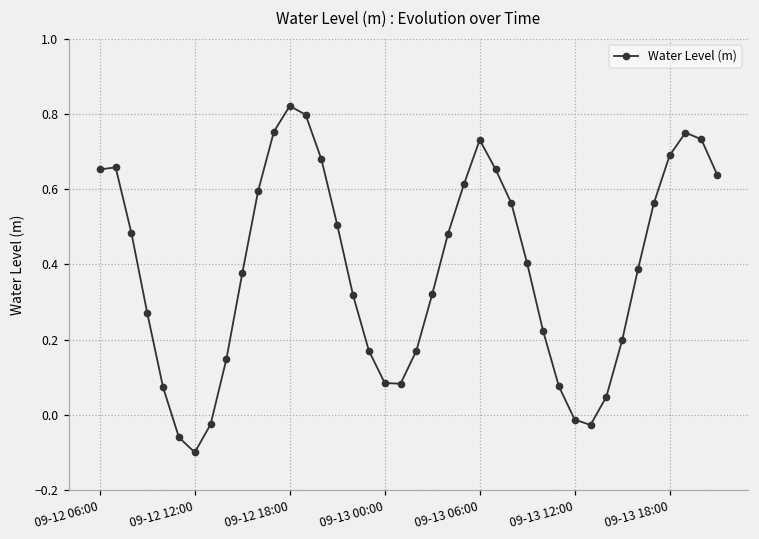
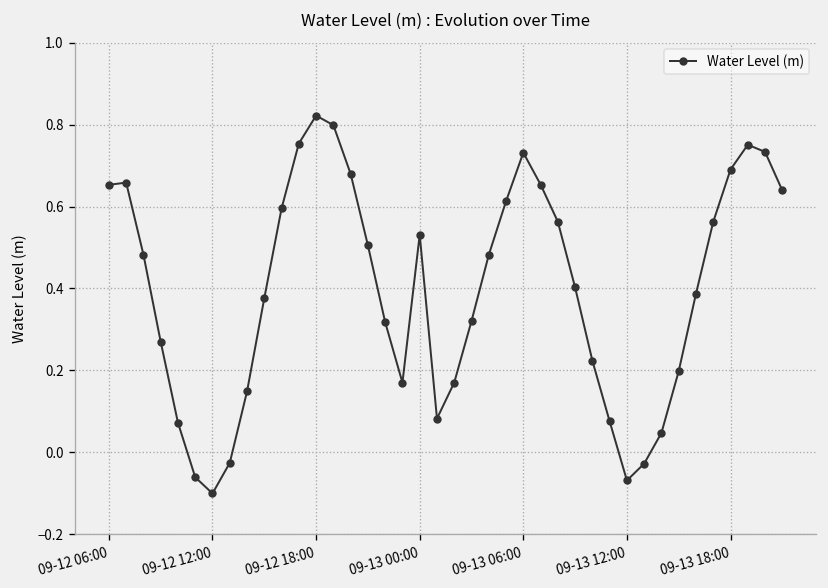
09-13 00:00: 0.08 -> 0.53
09-13 12:00: -0.01 -> -0.07
